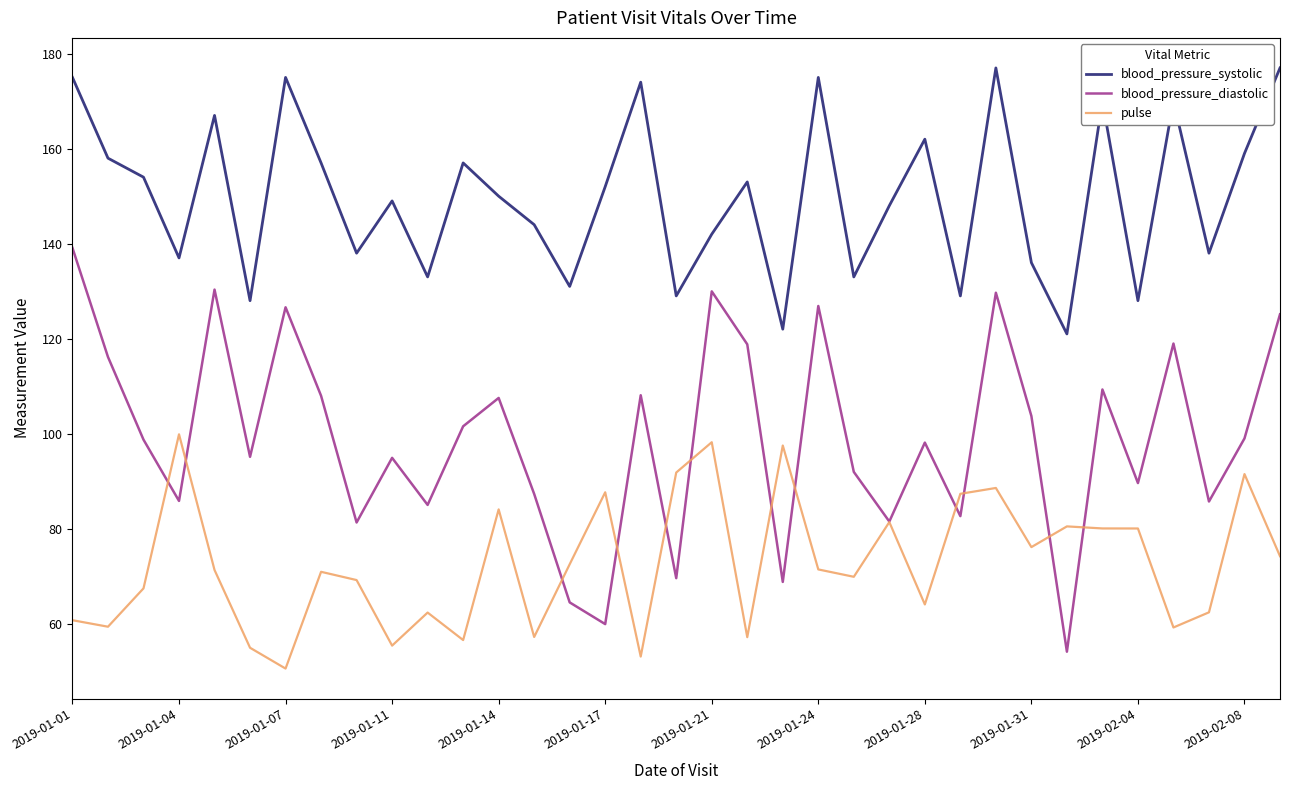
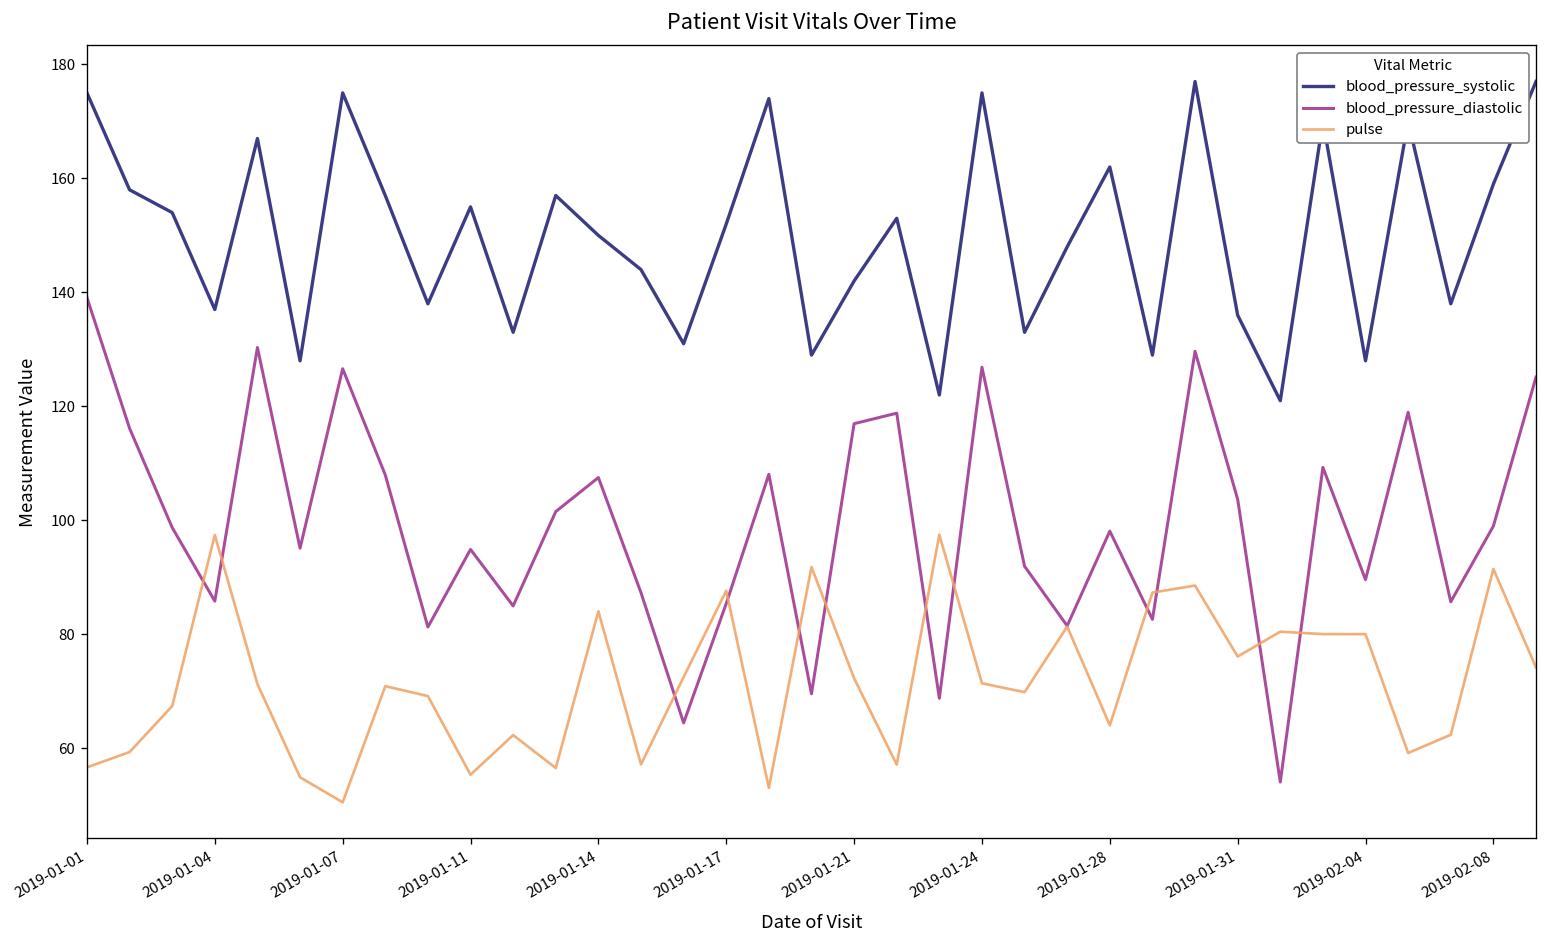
pulse, 2019-01-01: 61 -> 57
pulse, 2019-01-04: 100 -> 97
blood_pressure_systolic, 2019-01-11: 149 -> 155
blood_pressure_diastolic, 2019-01-17: 60 -> 85
blood_pressure_diastolic, 2019-01-21: 130 -> 117
pulse, 2019-01-21: 98 -> 72
